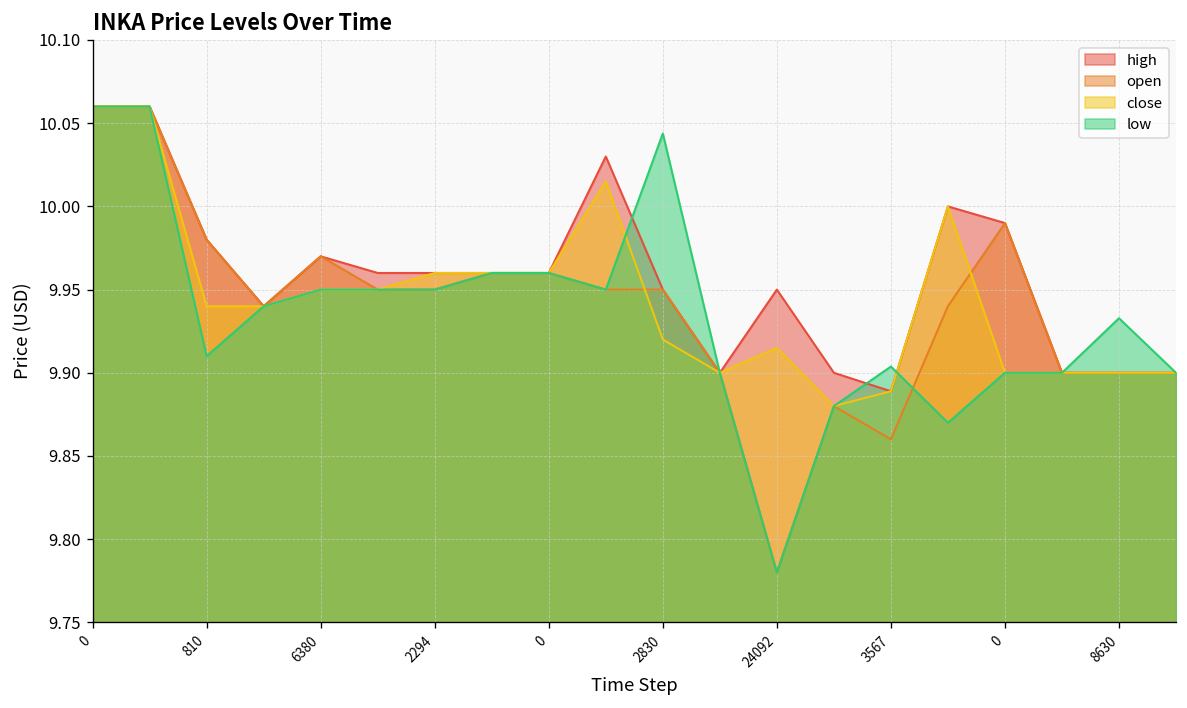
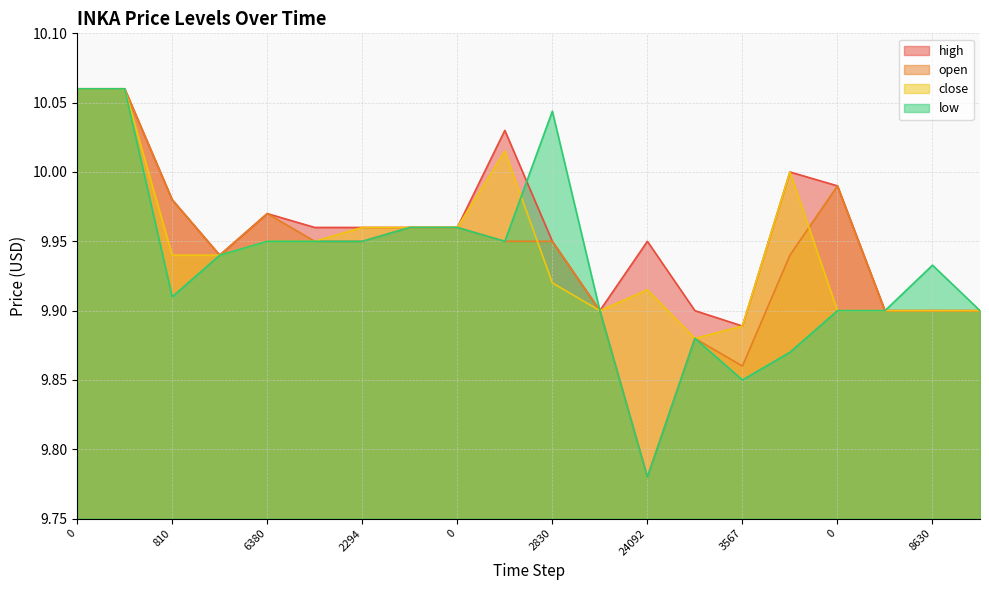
low, 3567: 9.904 -> 9.850
